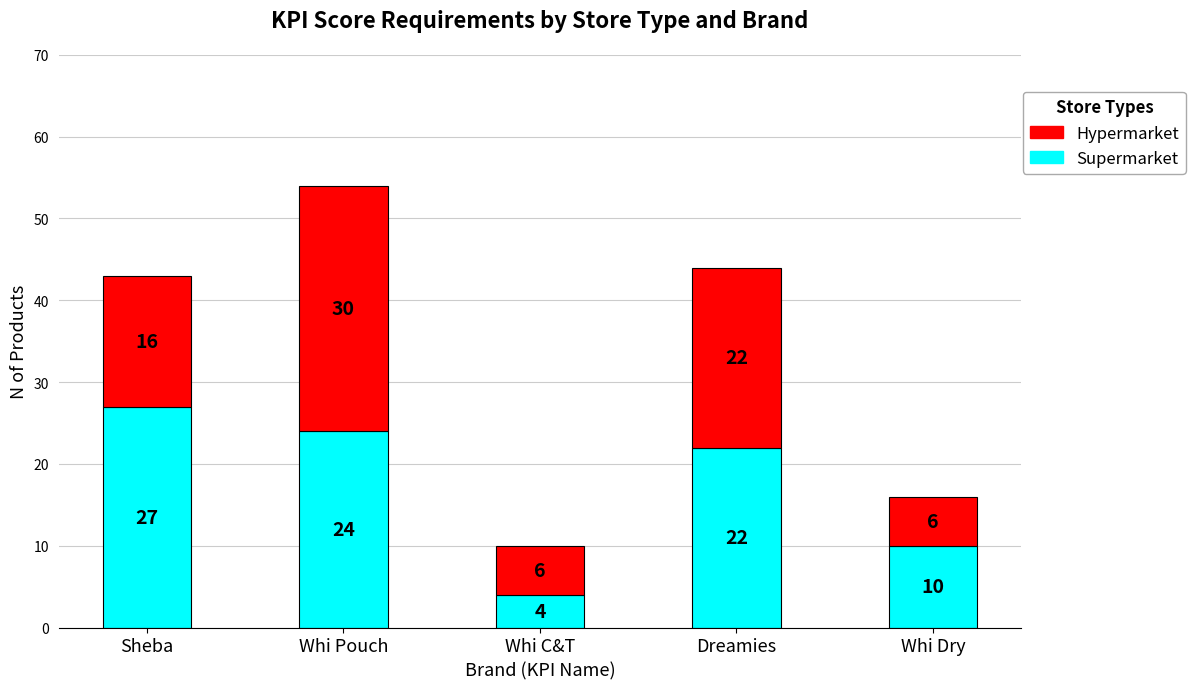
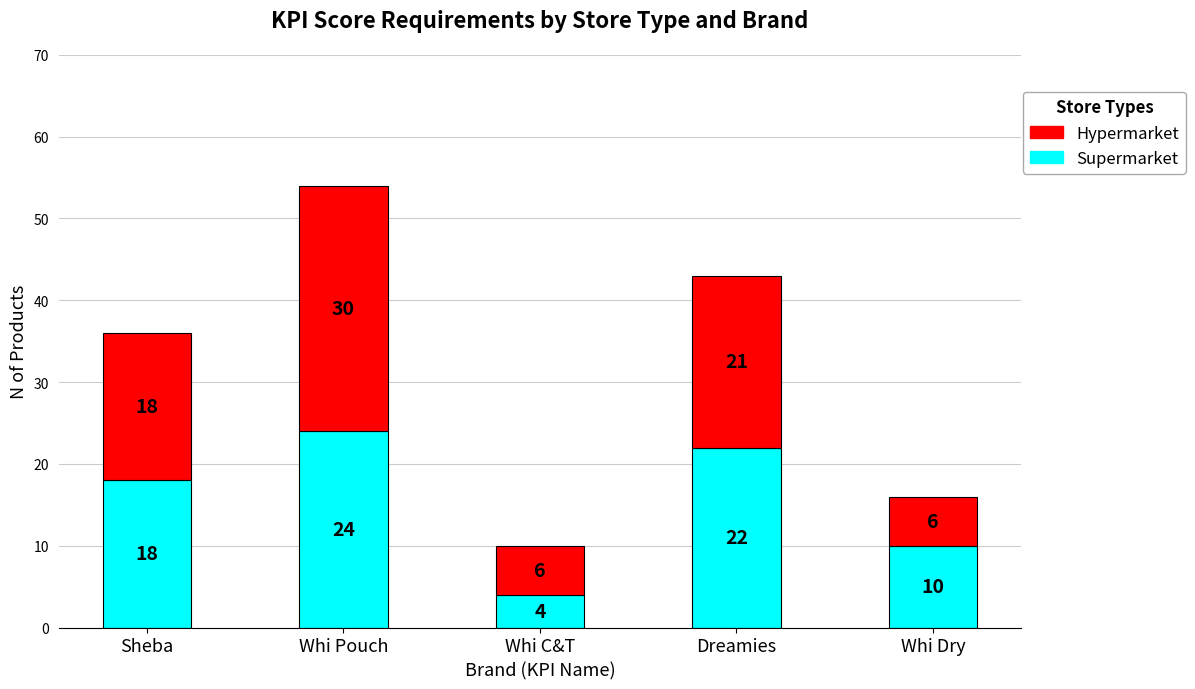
Supermarket, Sheba: 27 -> 18
Hypermarket, Sheba: 16 -> 18
Hypermarket, Dreamies: 22 -> 21
